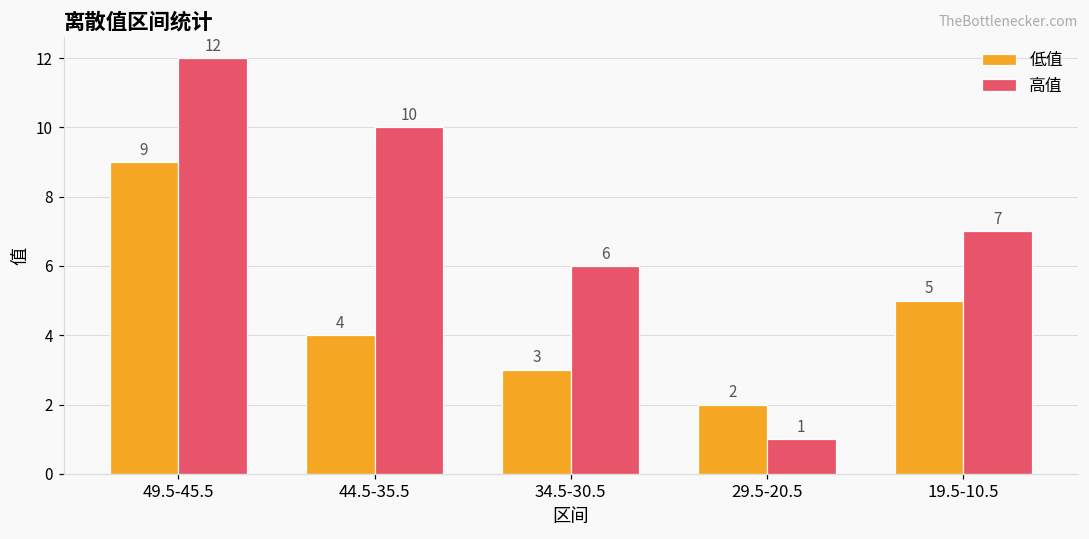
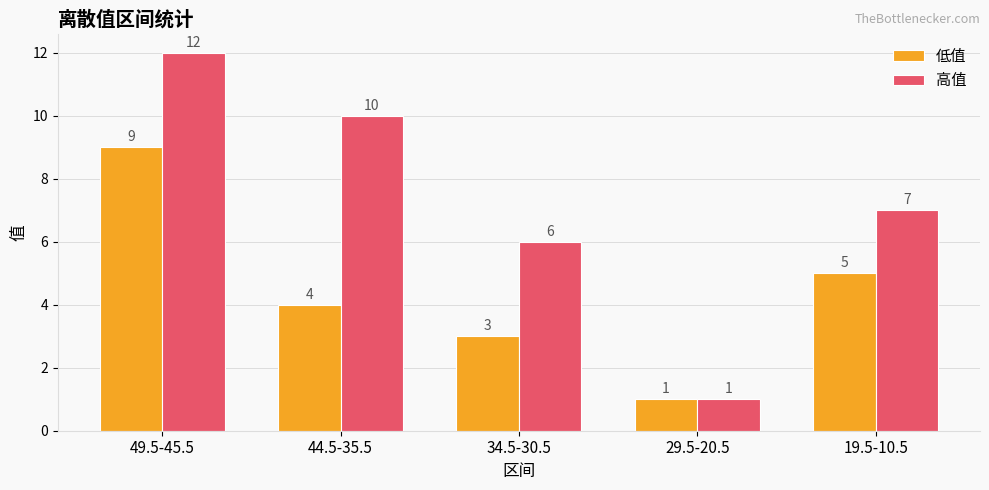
低值, 29.5-20.5: 2 -> 1
